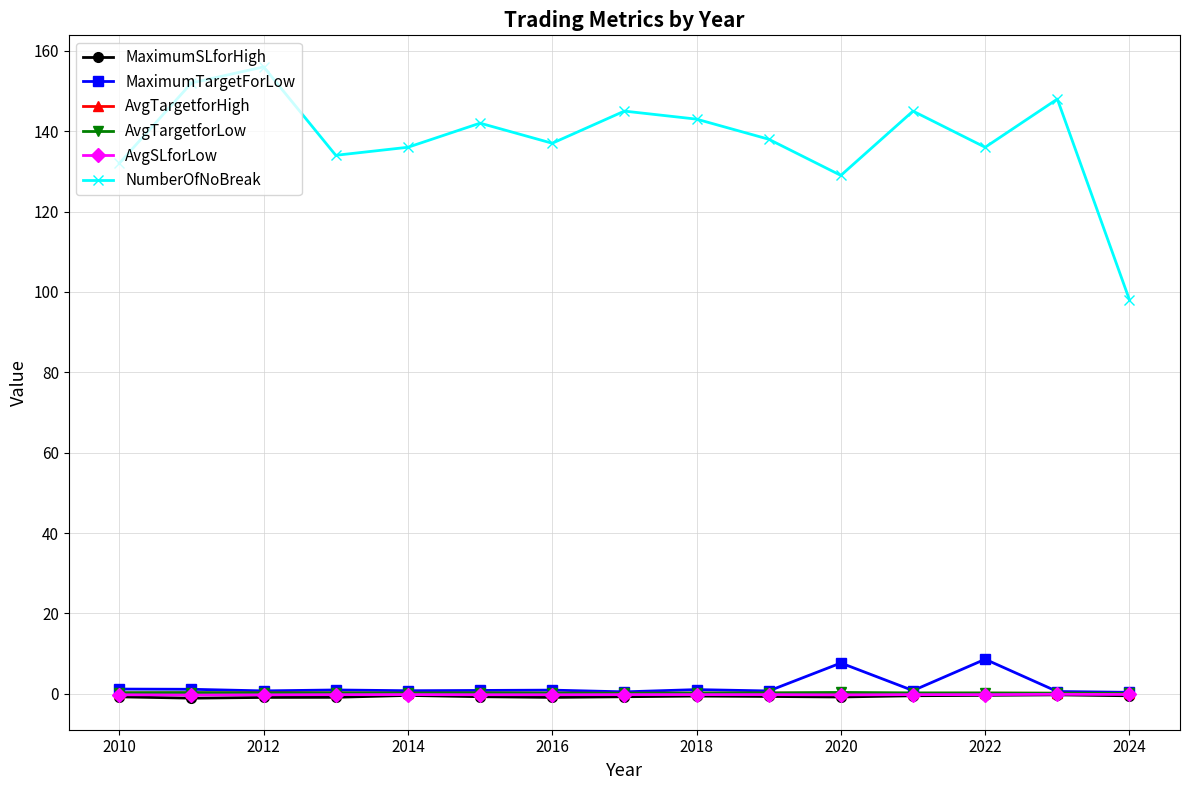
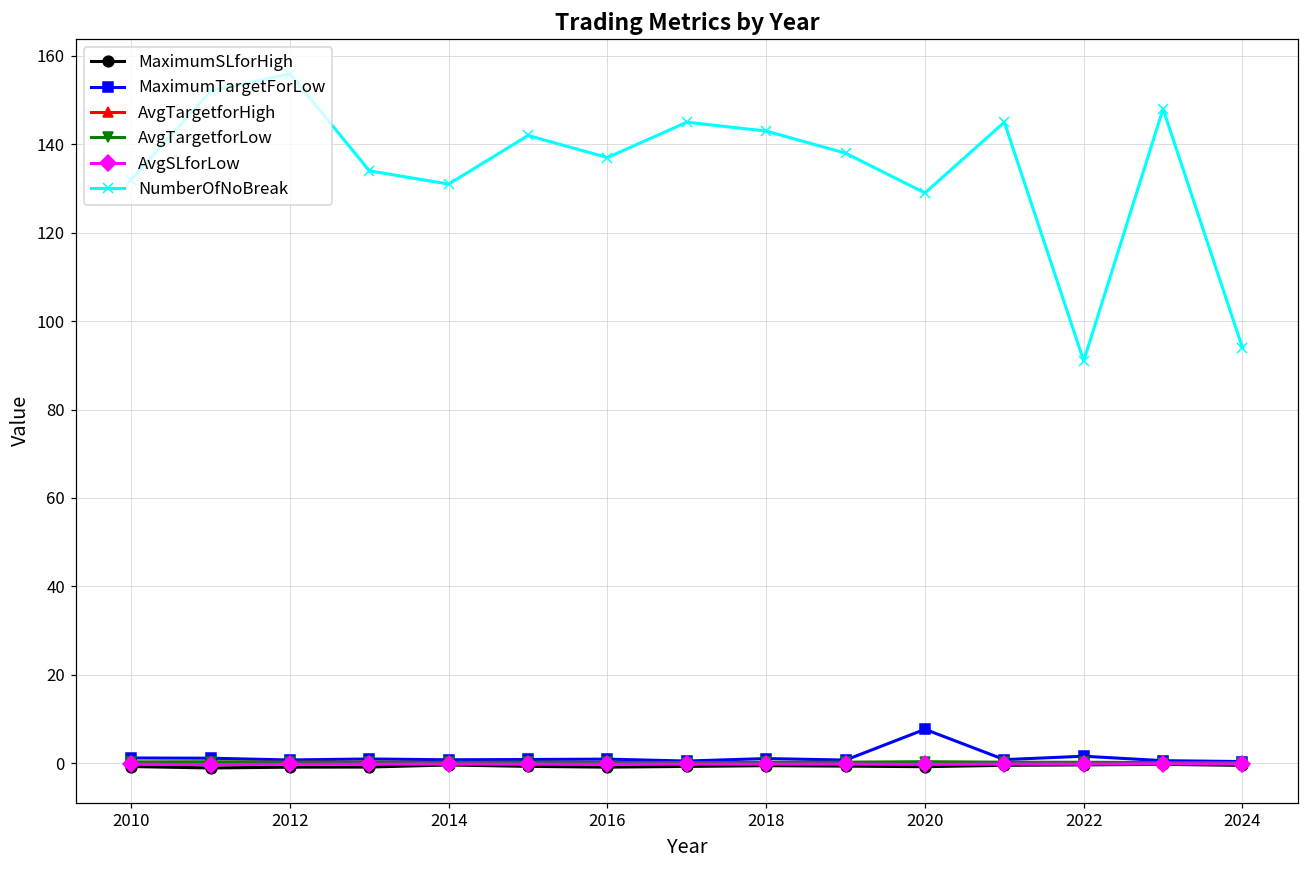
NumberOfNoBreak, 2014: 136 -> 131
MaximumTargetForLow, 2022: 9 -> 2
NumberOfNoBreak, 2022: 136 -> 91
NumberOfNoBreak, 2024: 98 -> 94
